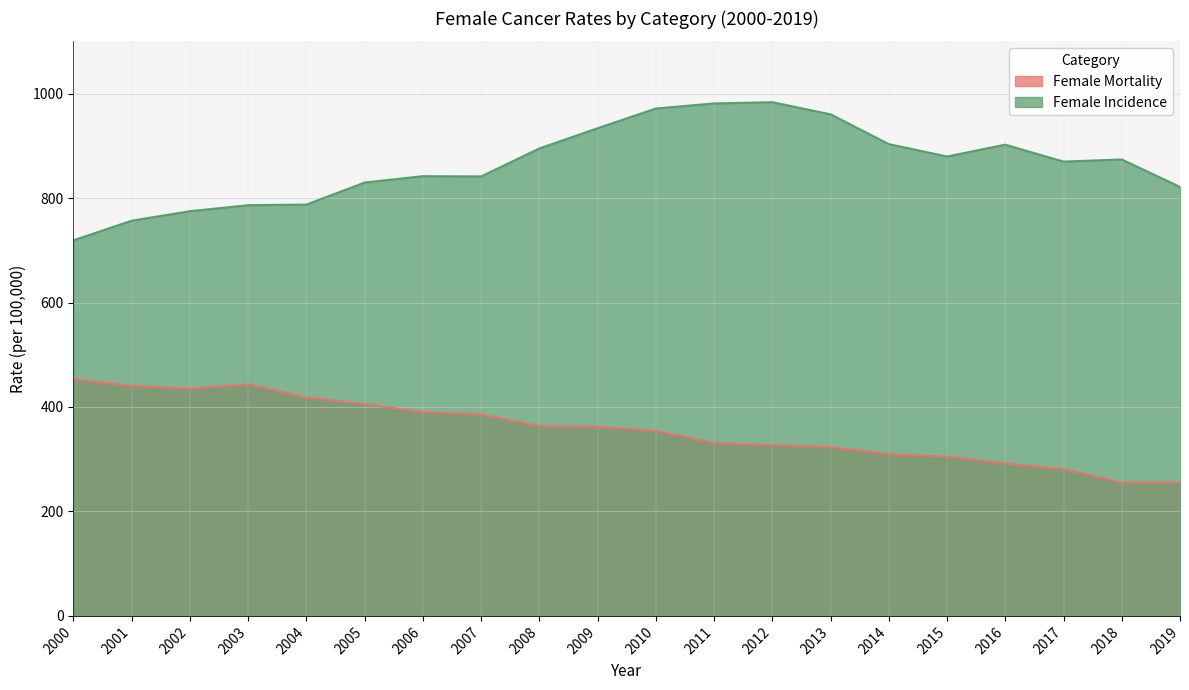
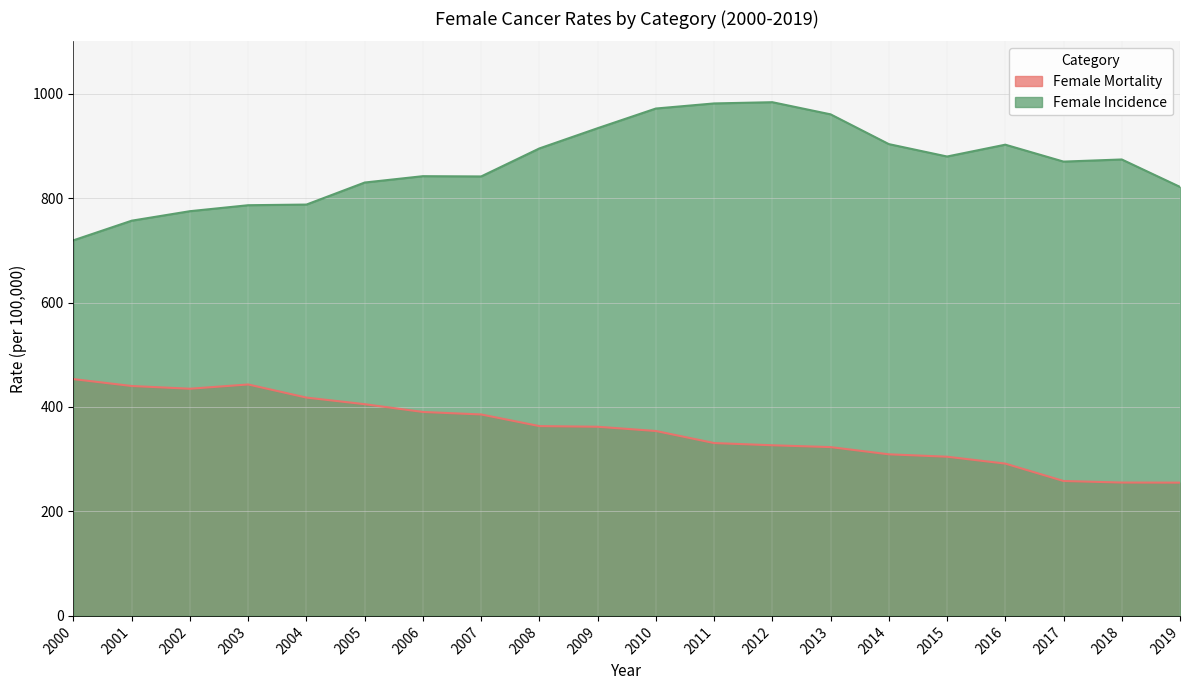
Female Mortality, 2017: 280 -> 260
